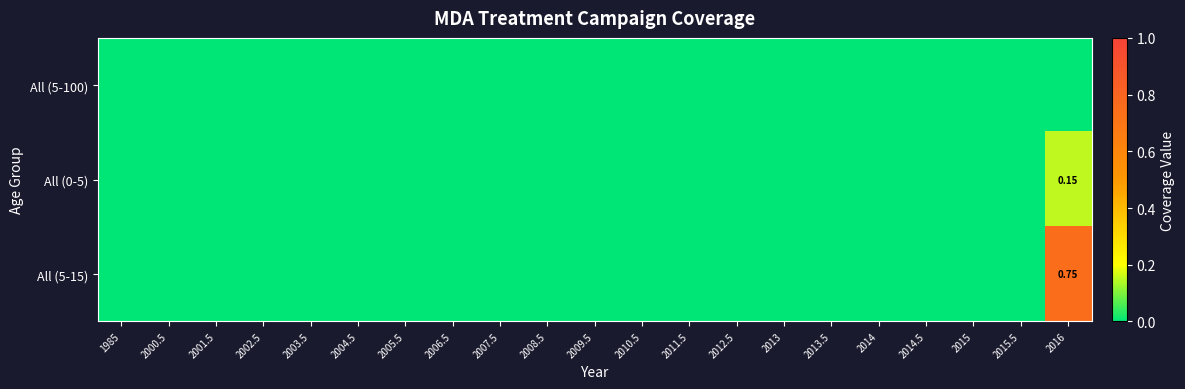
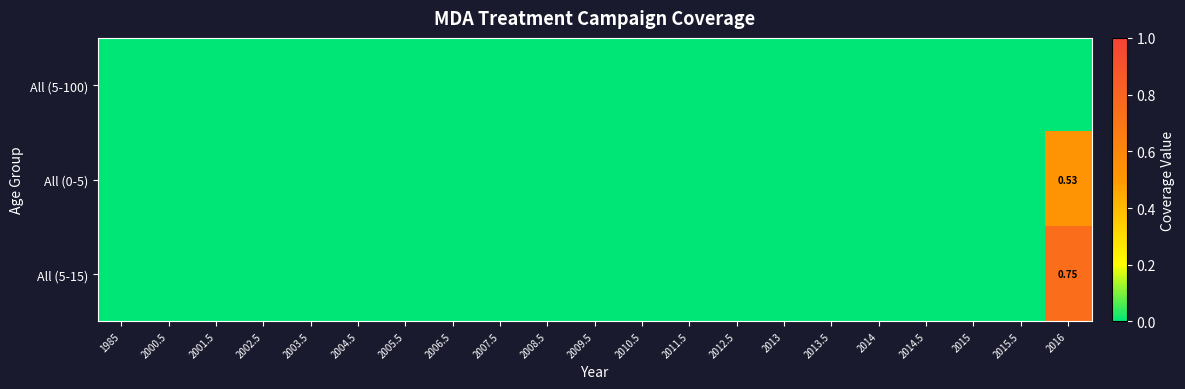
All (0-5), 2016: 0.15 -> 0.53
